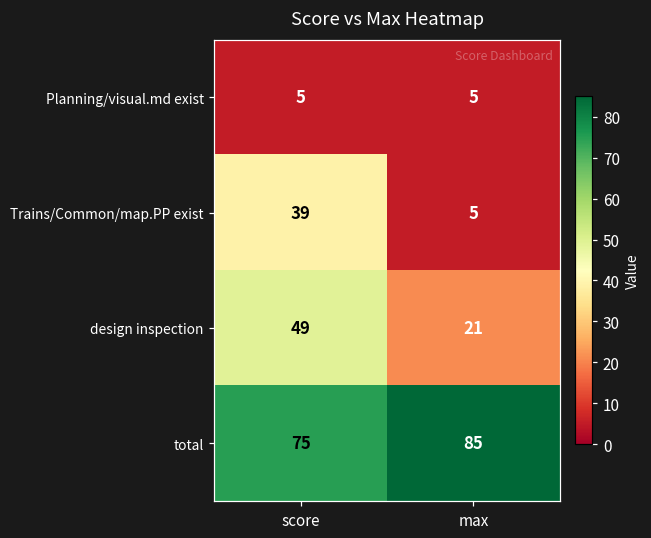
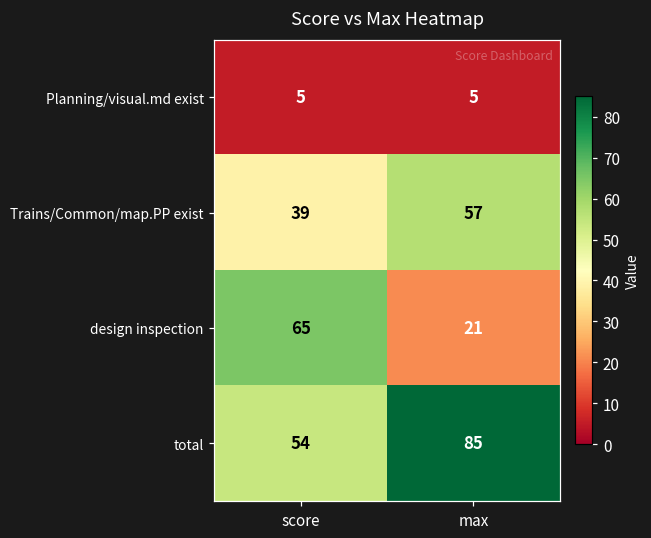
Trains/Common/map.PP exist, max: 5 -> 57
design inspection, score: 49 -> 65
total, score: 75 -> 54
